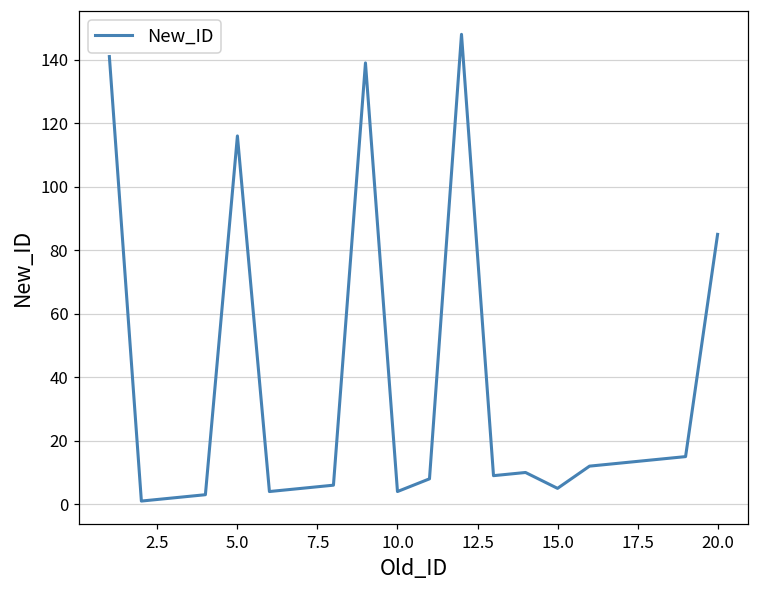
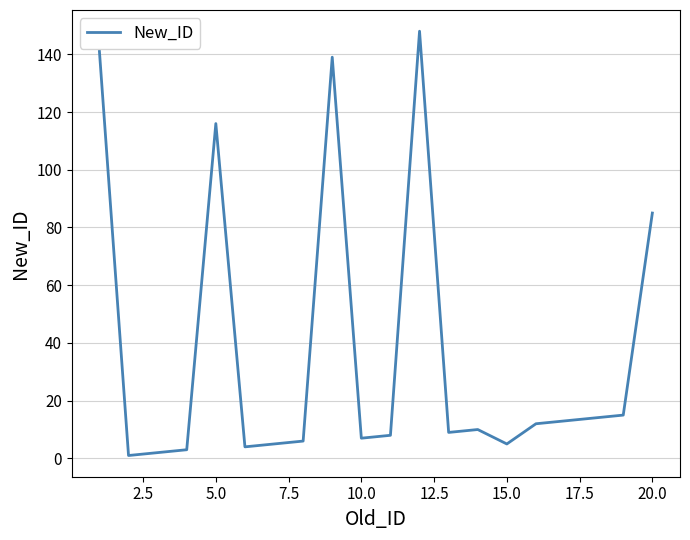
10.0: 4 -> 7
